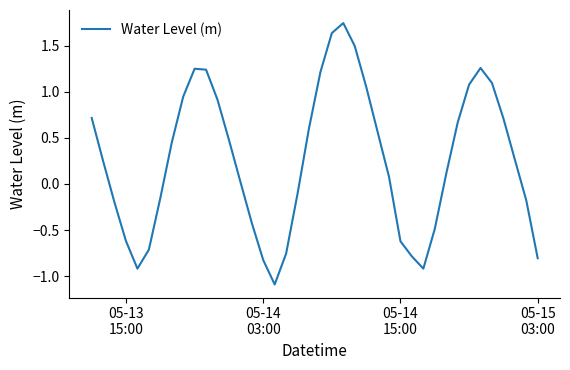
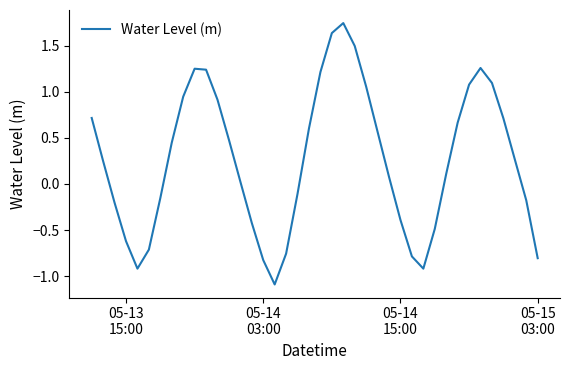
05-14 15:00: -0.6 -> -0.4
